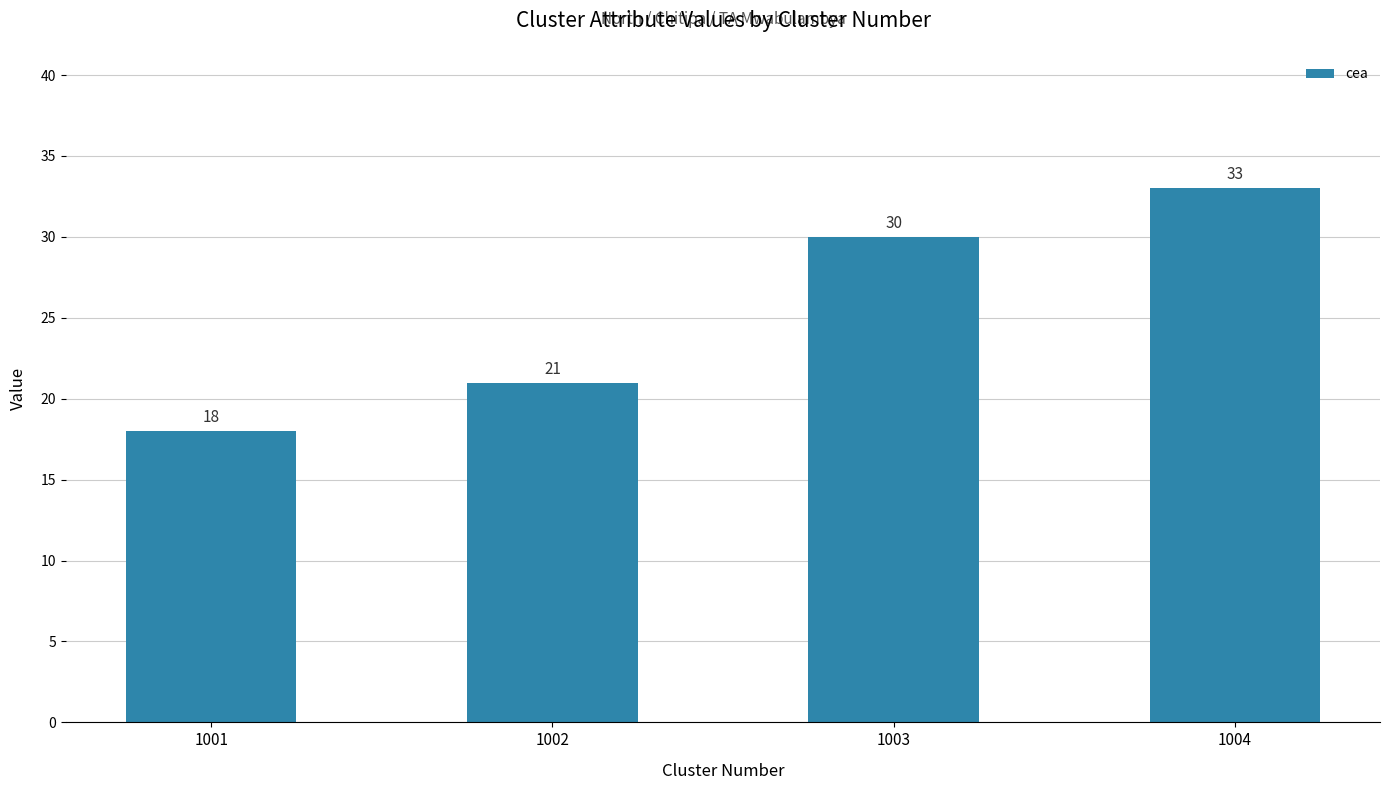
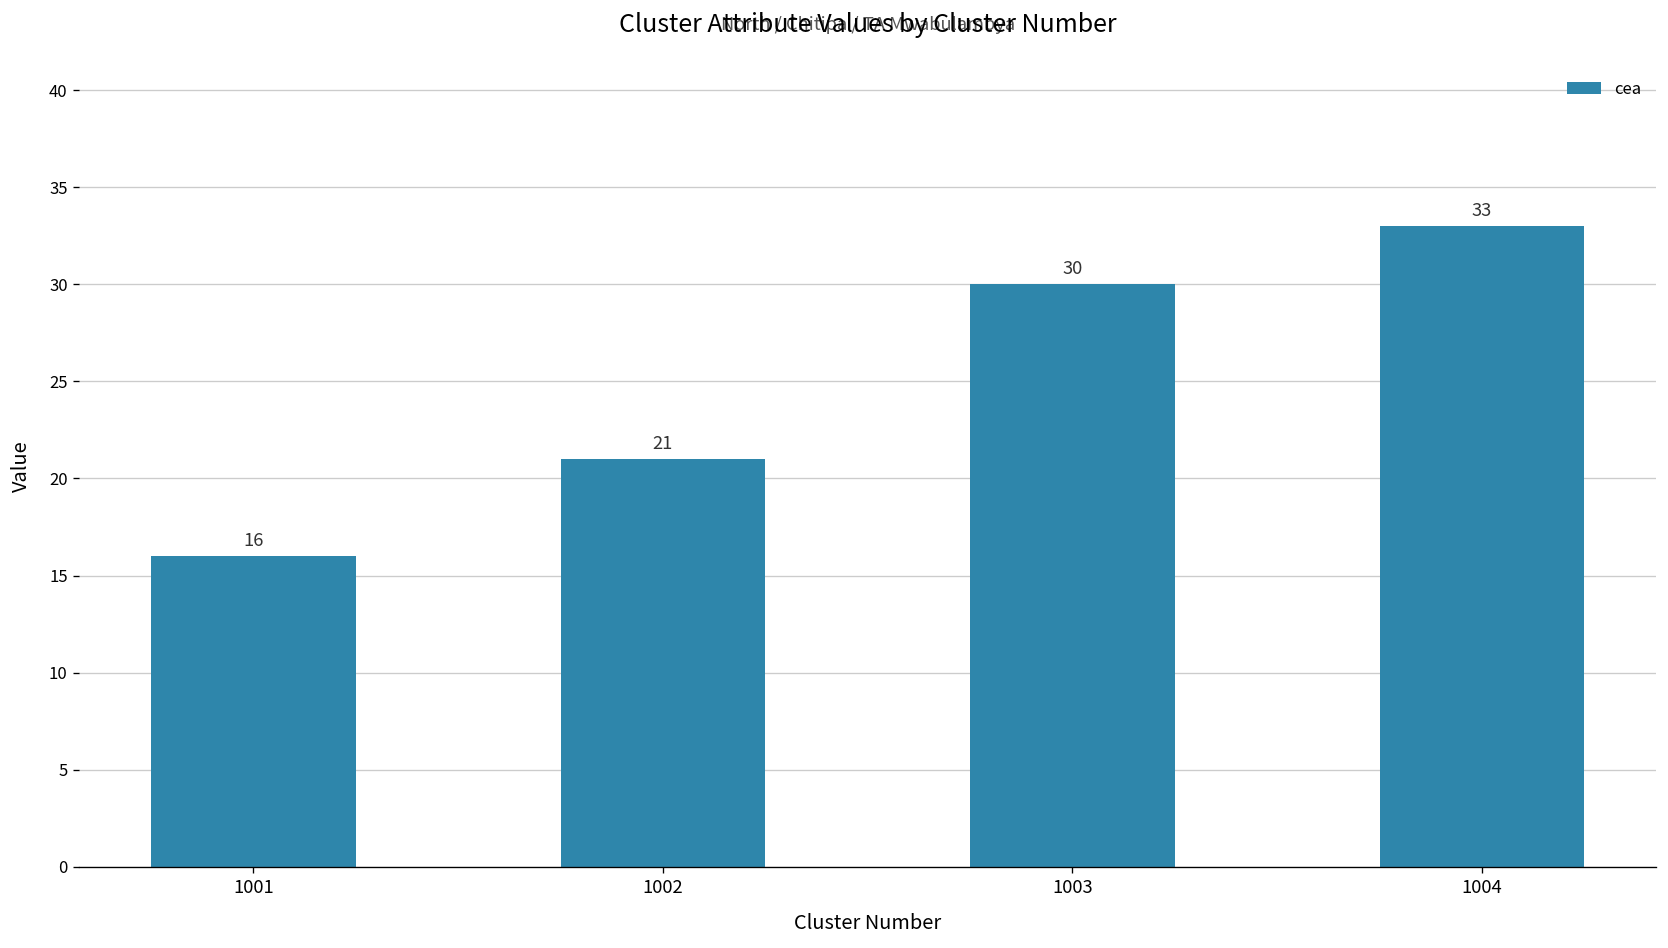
1001: 18 -> 16
